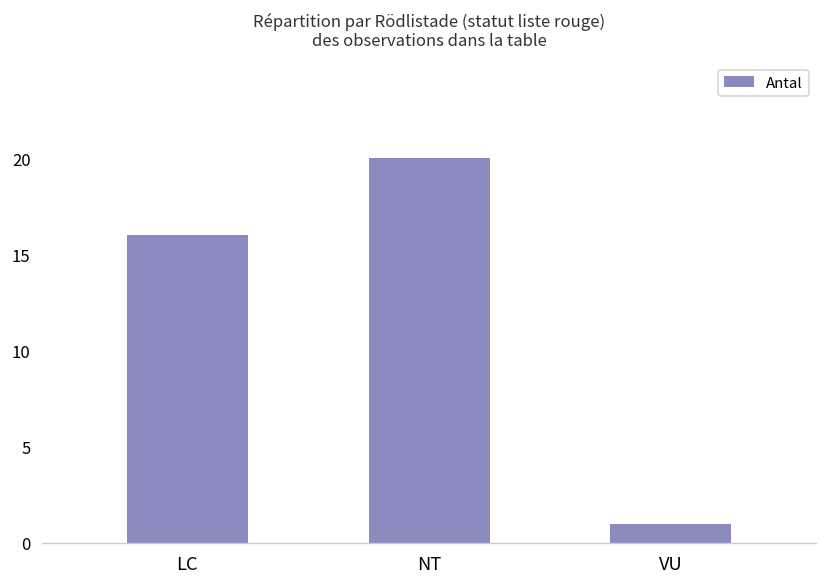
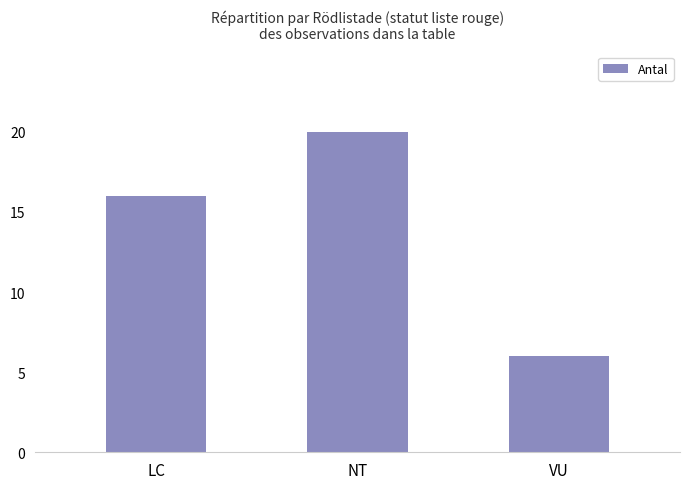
VU: 1 -> 6
